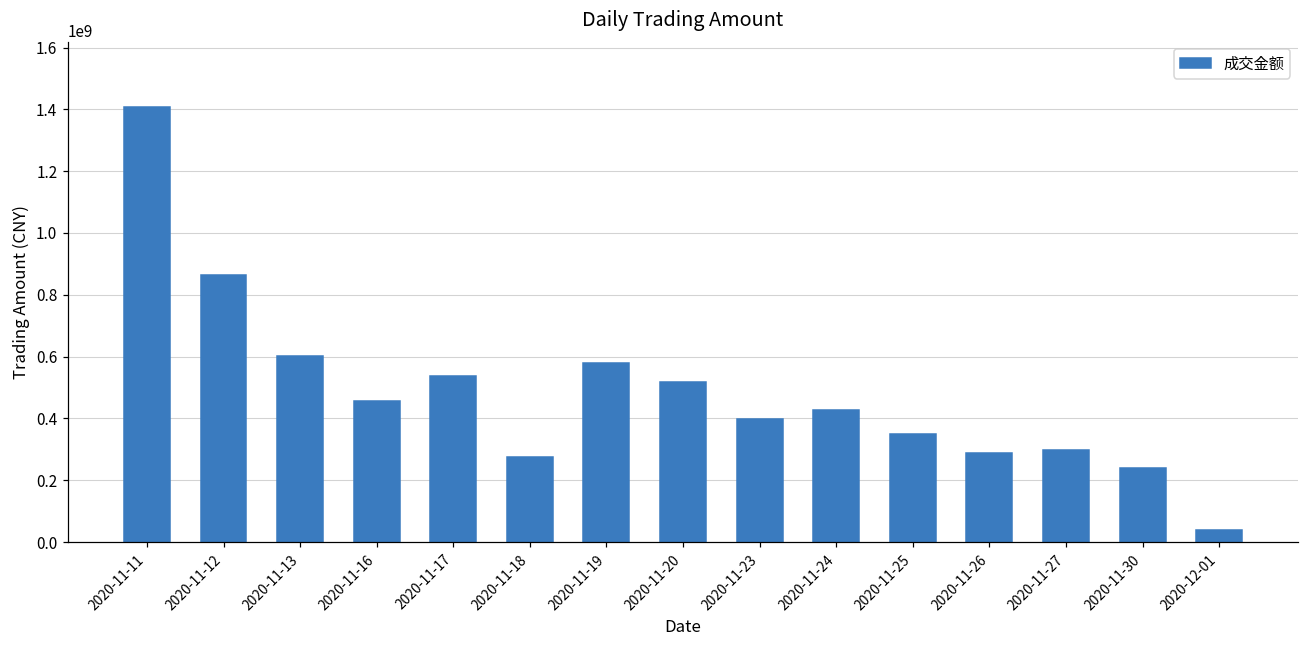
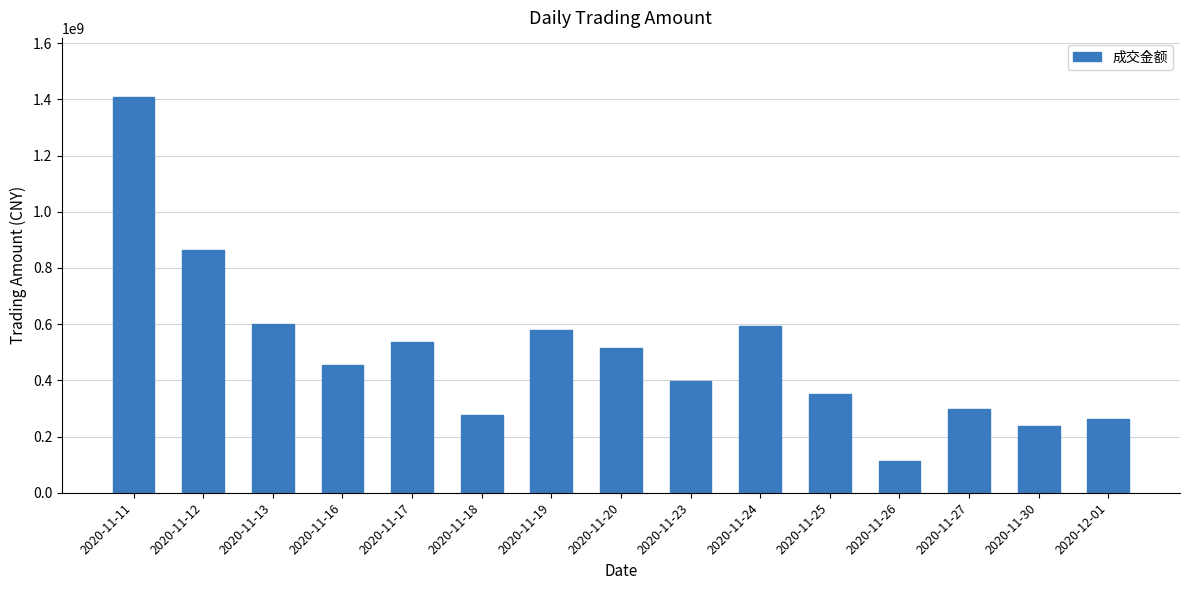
2020-11-24: 430000000 -> 590000000
2020-11-26: 290000000 -> 110000000
2020-12-01: 40000000 -> 260000000
